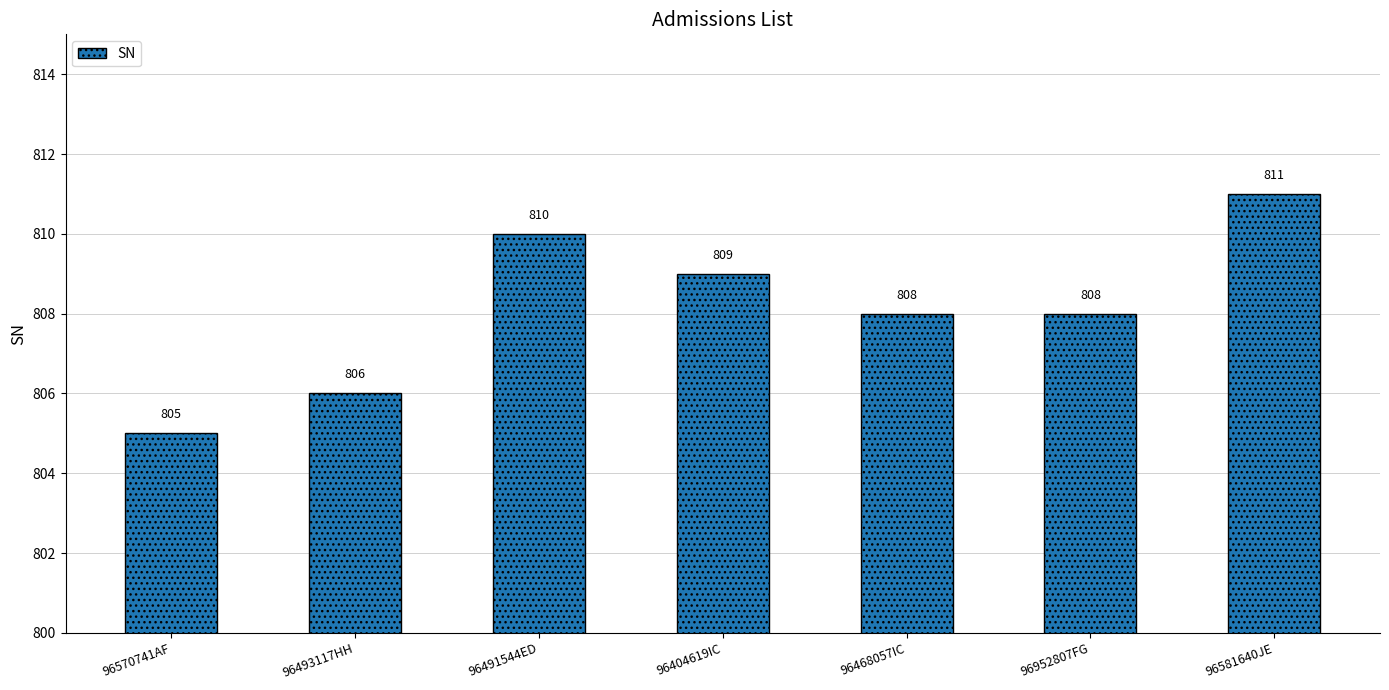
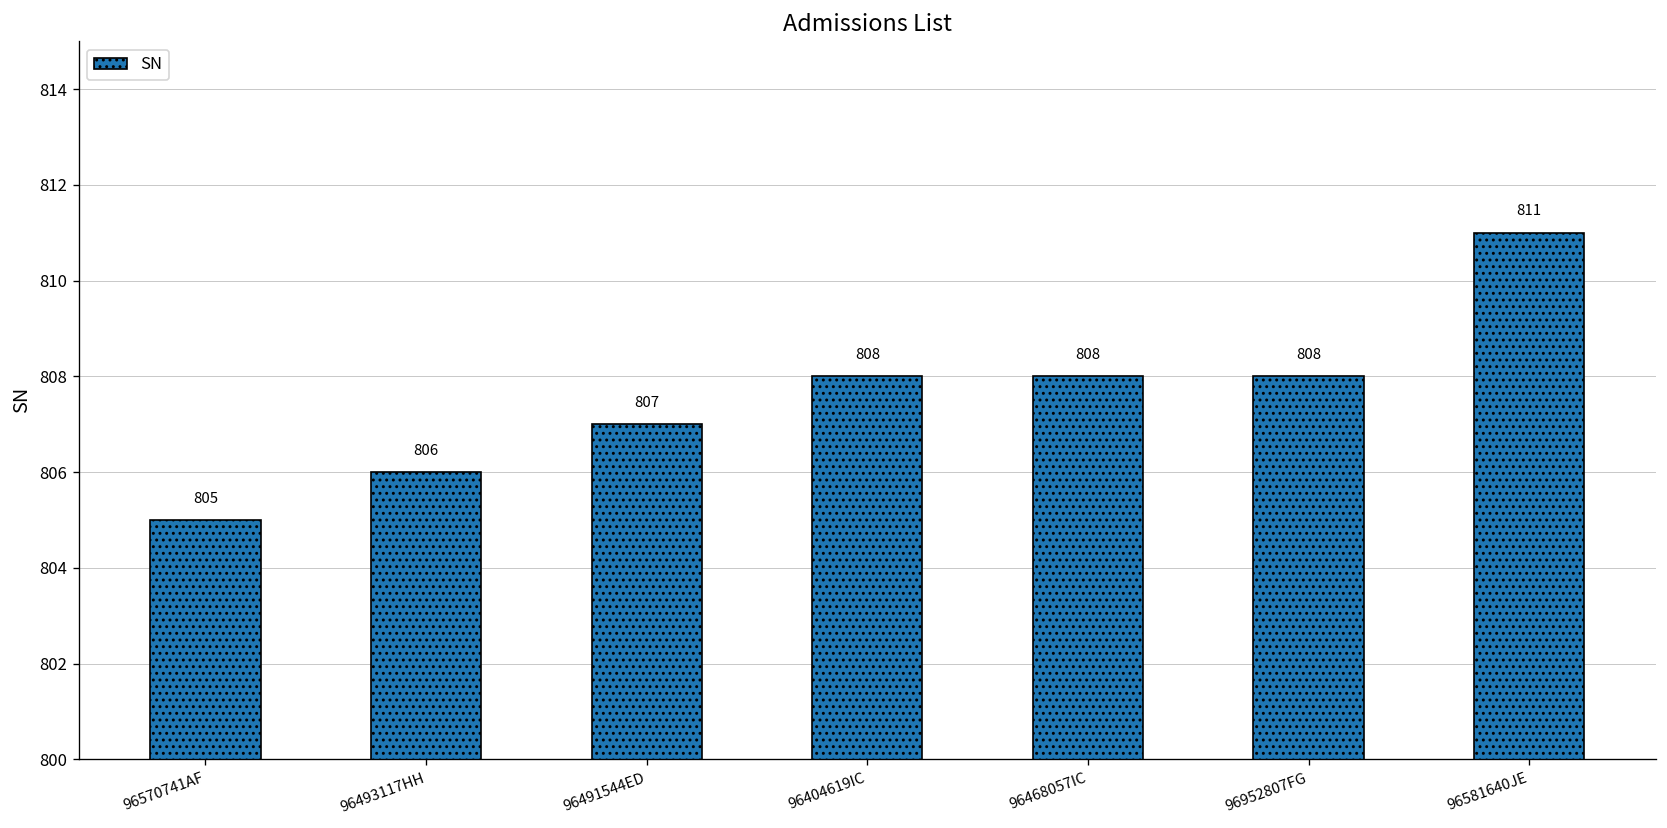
96491544ED: 810 -> 807
96404619IC: 809 -> 808
